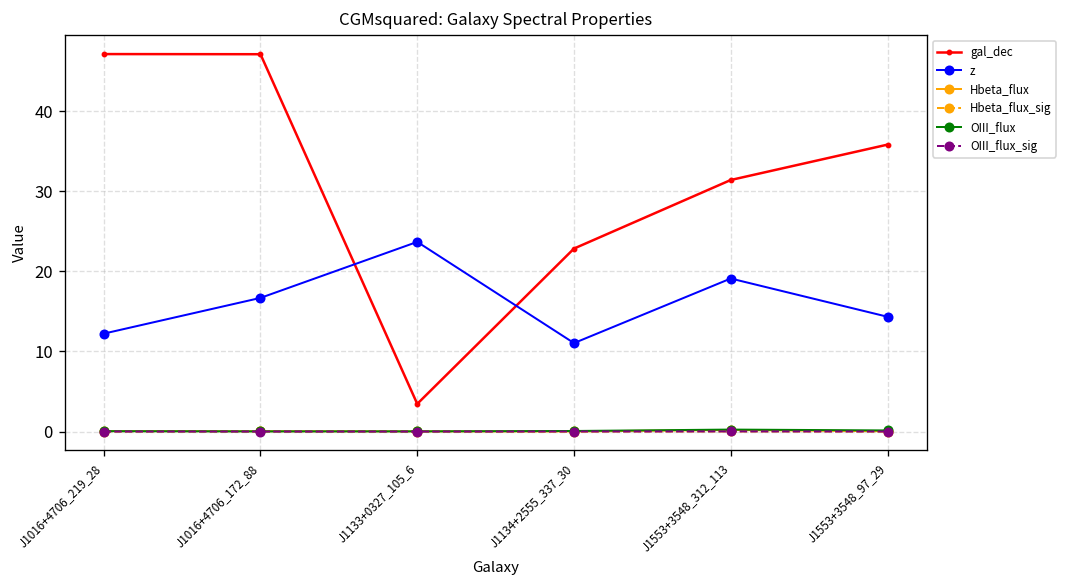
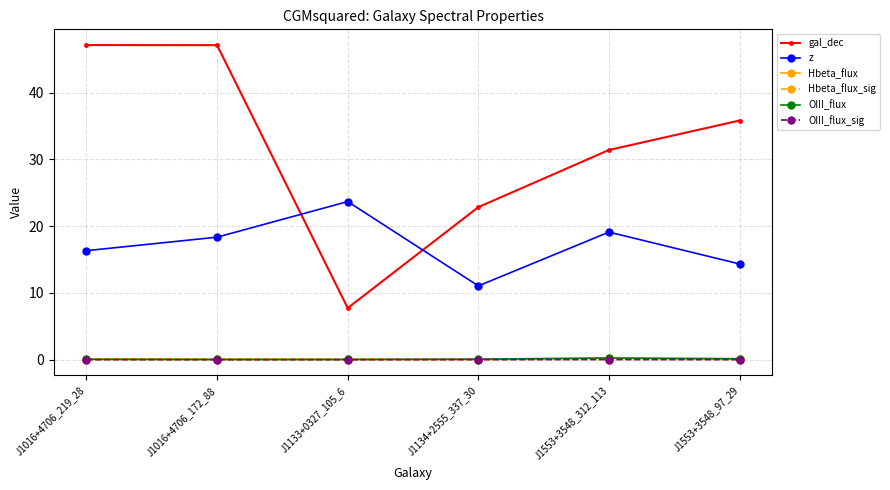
z, J1016+4706_219_28: 12 -> 16
z, J1016+4706_172_88: 17 -> 18
gal_dec, J1133+0327_105_6: 3 -> 8
